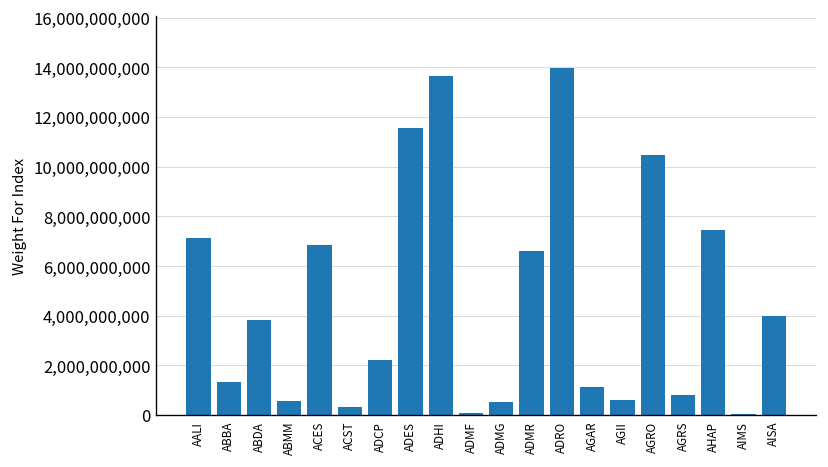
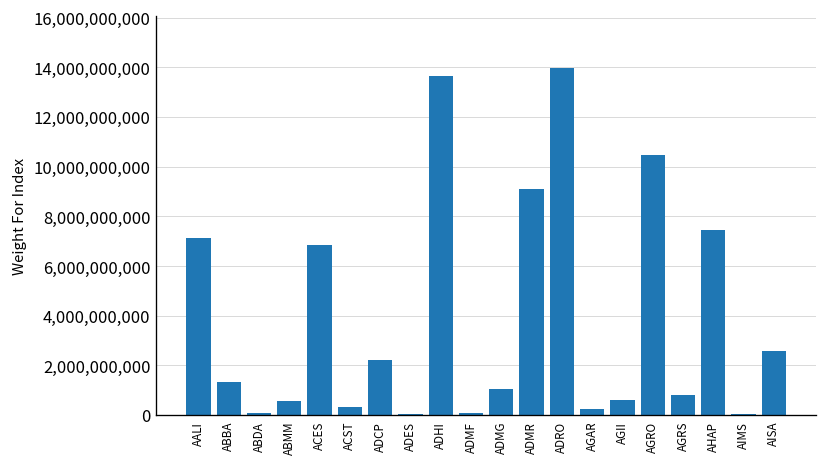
ABDA: 3,800,000,000 -> 100,000,000
ADES: 11,600,000,000 -> 0
ADMG: 500,000,000 -> 1,000,000,000
ADMR: 6,600,000,000 -> 9,100,000,000
AGAR: 1,100,000,000 -> 300,000,000
AISA: 4,000,000,000 -> 2,600,000,000
